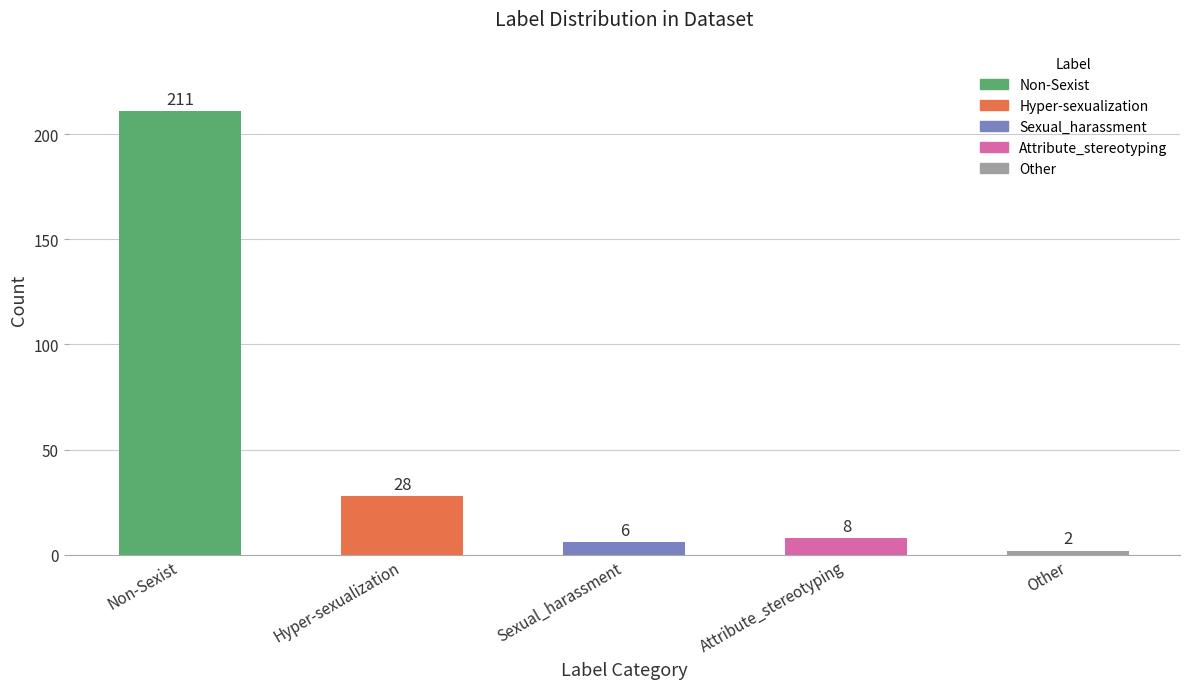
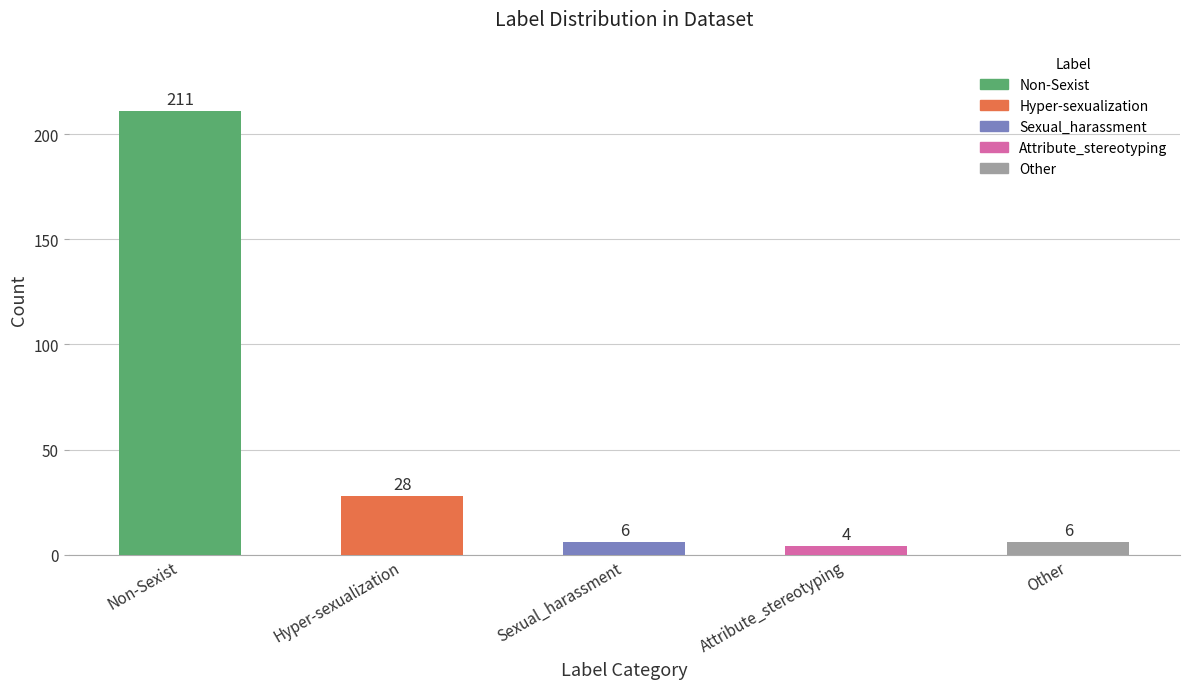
Attribute_stereotyping: 8 -> 4
Other: 2 -> 6
